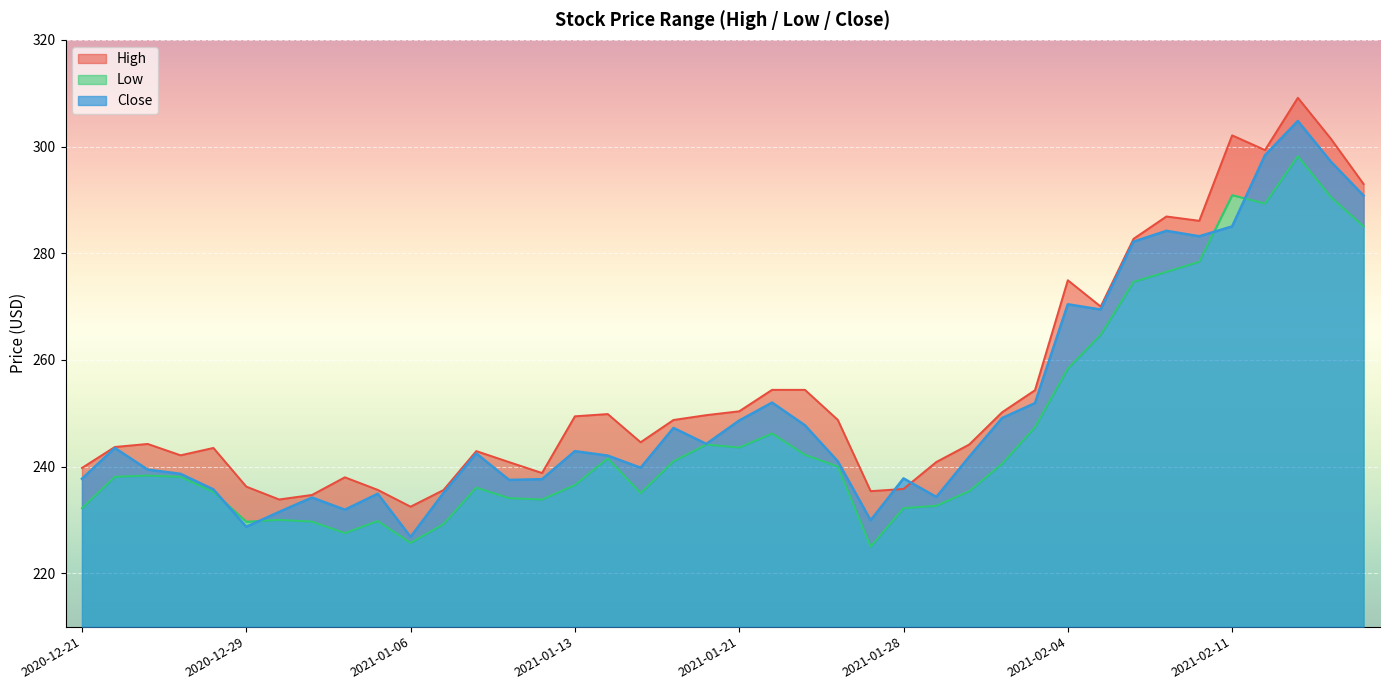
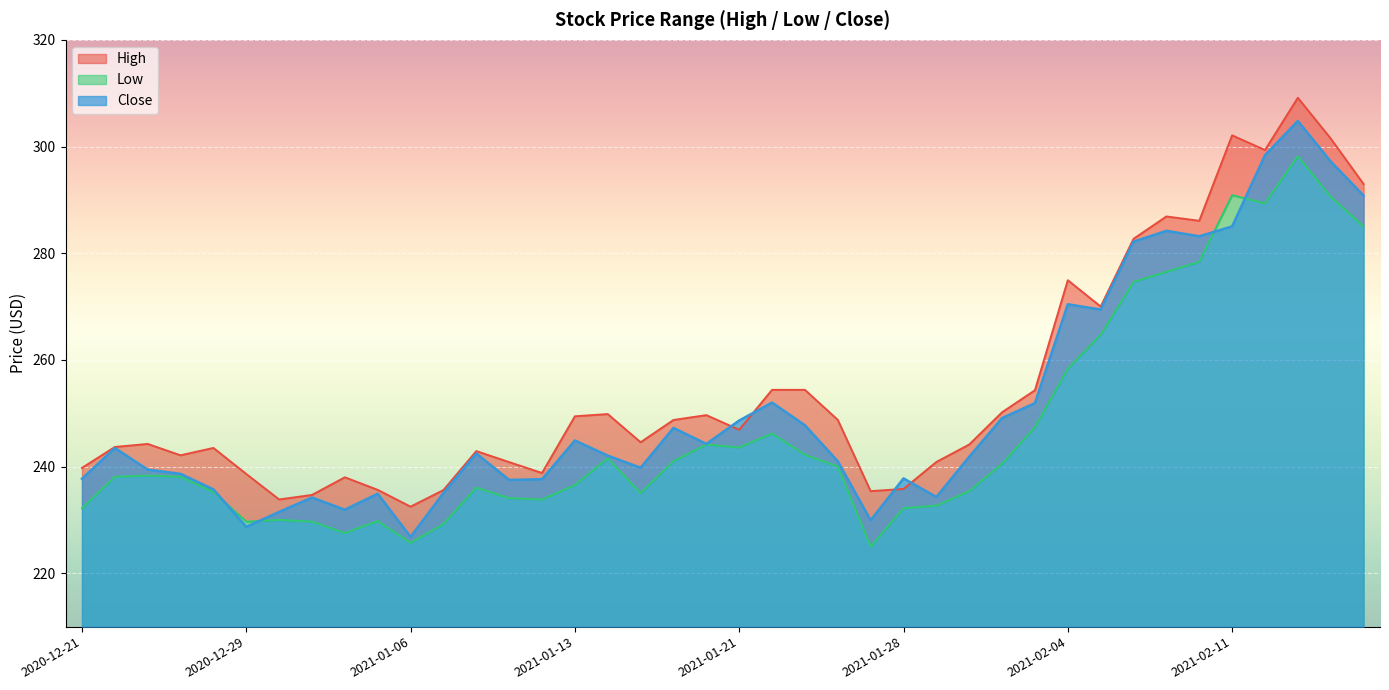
High, 2020-12-29: 236 -> 239
Close, 2021-01-13: 243 -> 245
High, 2021-01-21: 250 -> 247
